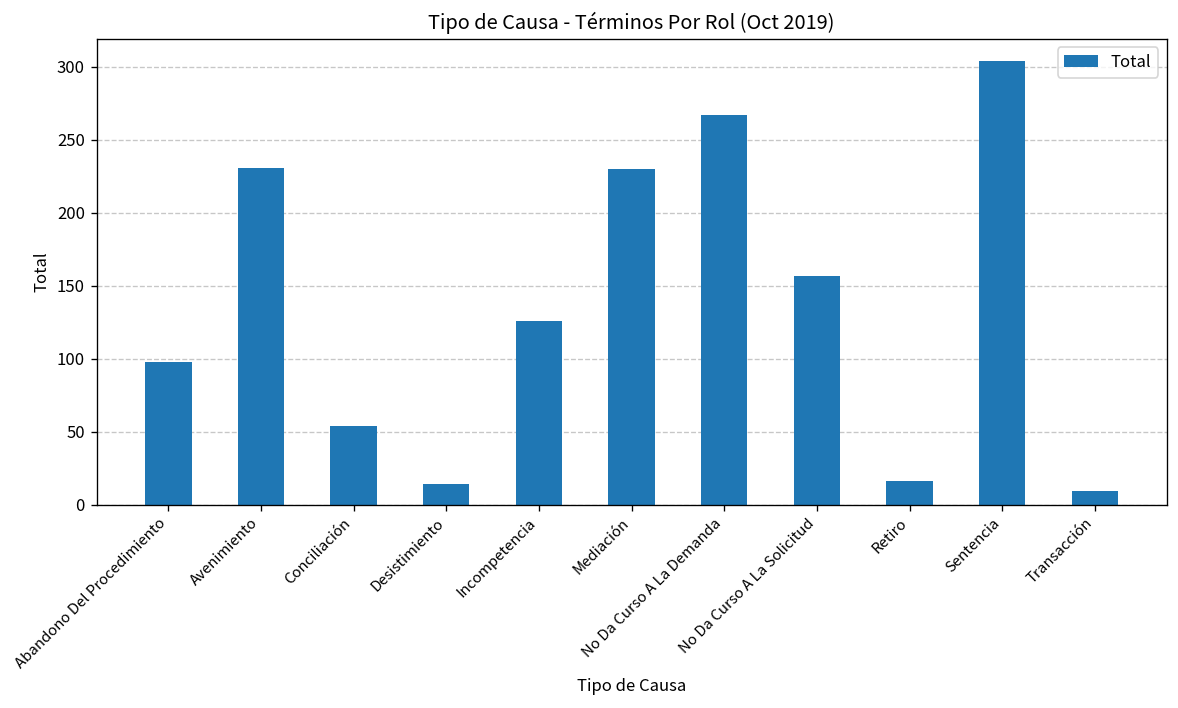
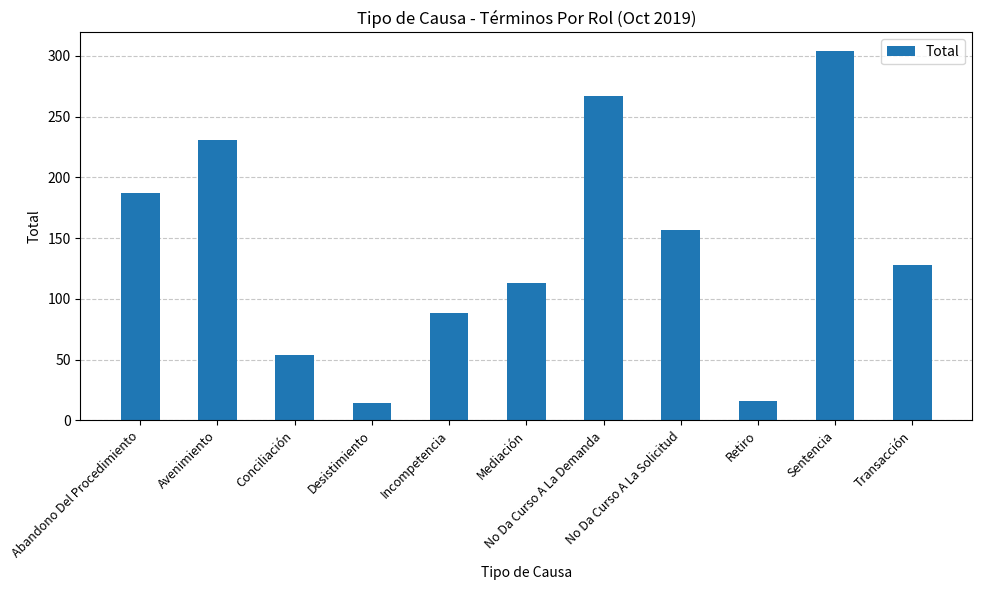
Abandono Del Procedimiento: 98 -> 187
Incompetencia: 126 -> 88
Mediación: 230 -> 113
Transacción: 9 -> 128
